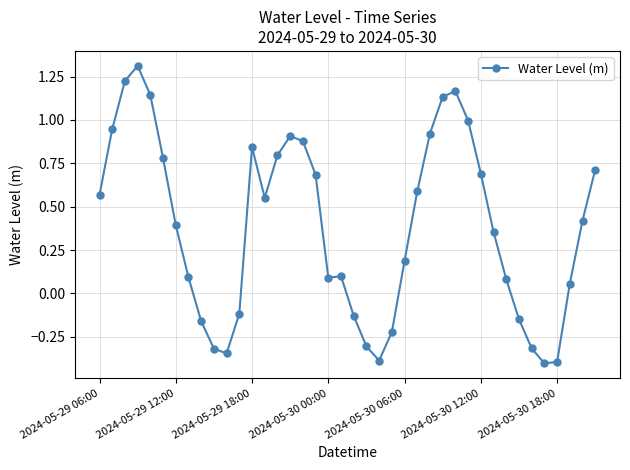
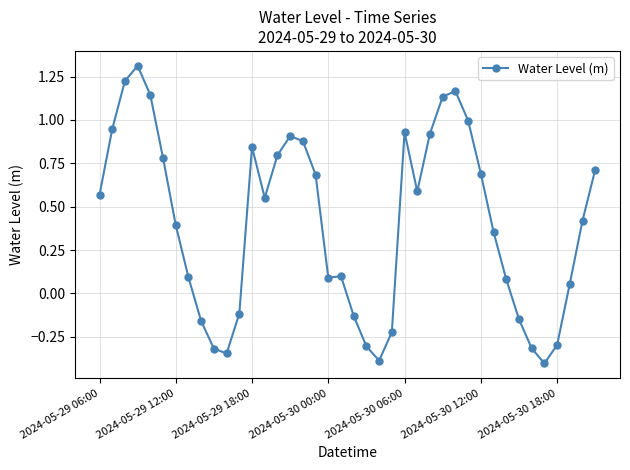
2024-05-30 06:00: 0.19 -> 0.93
2024-05-30 18:00: -0.39 -> -0.30
